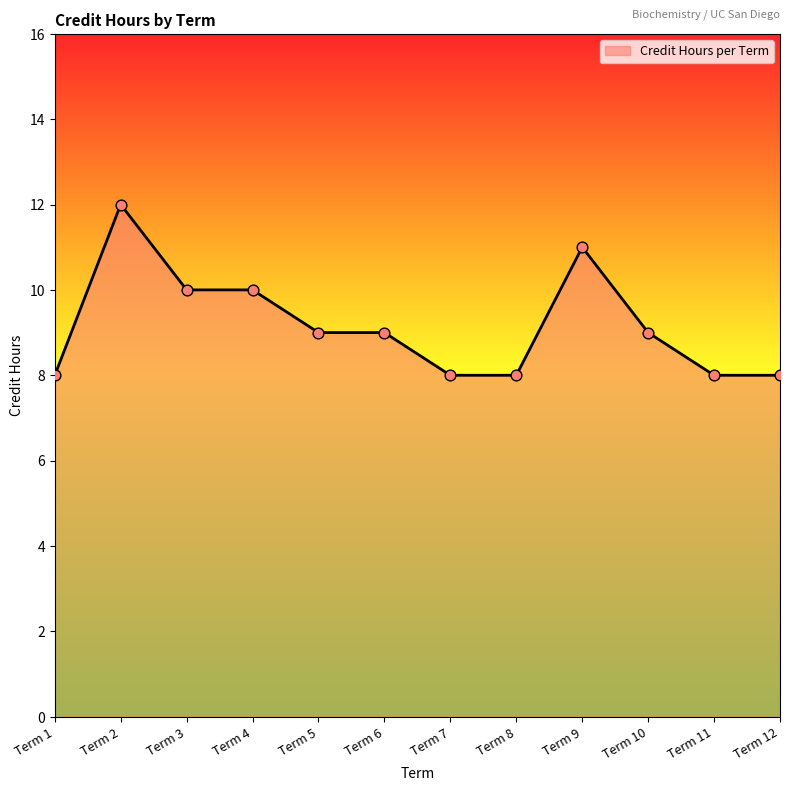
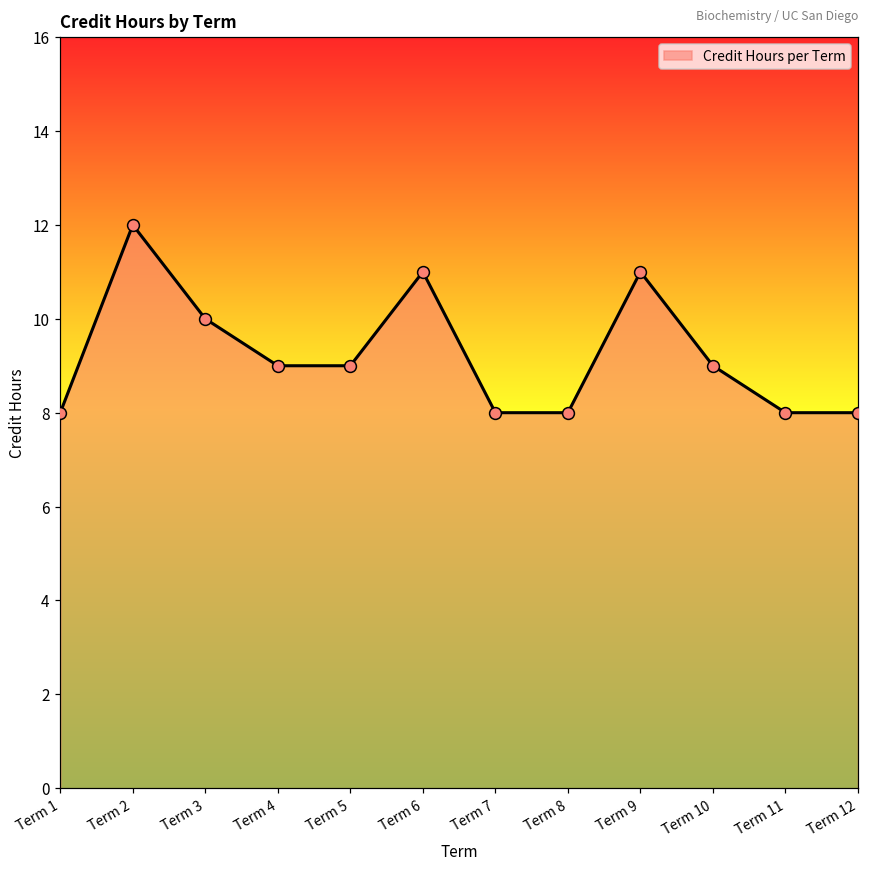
Term 4: 10 -> 9
Term 6: 9 -> 11
